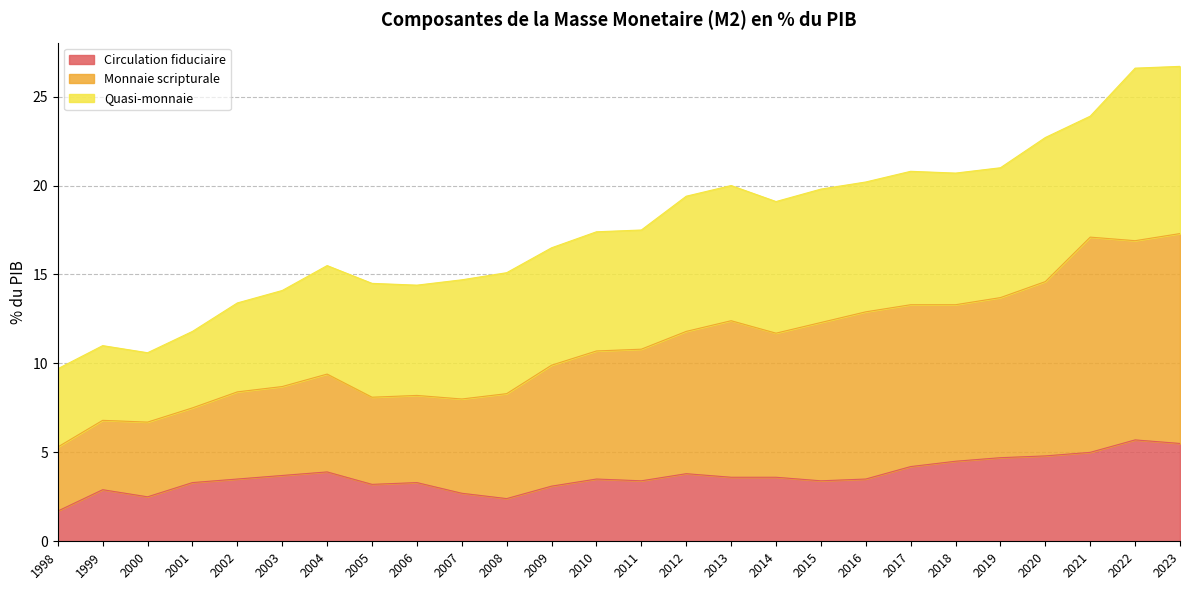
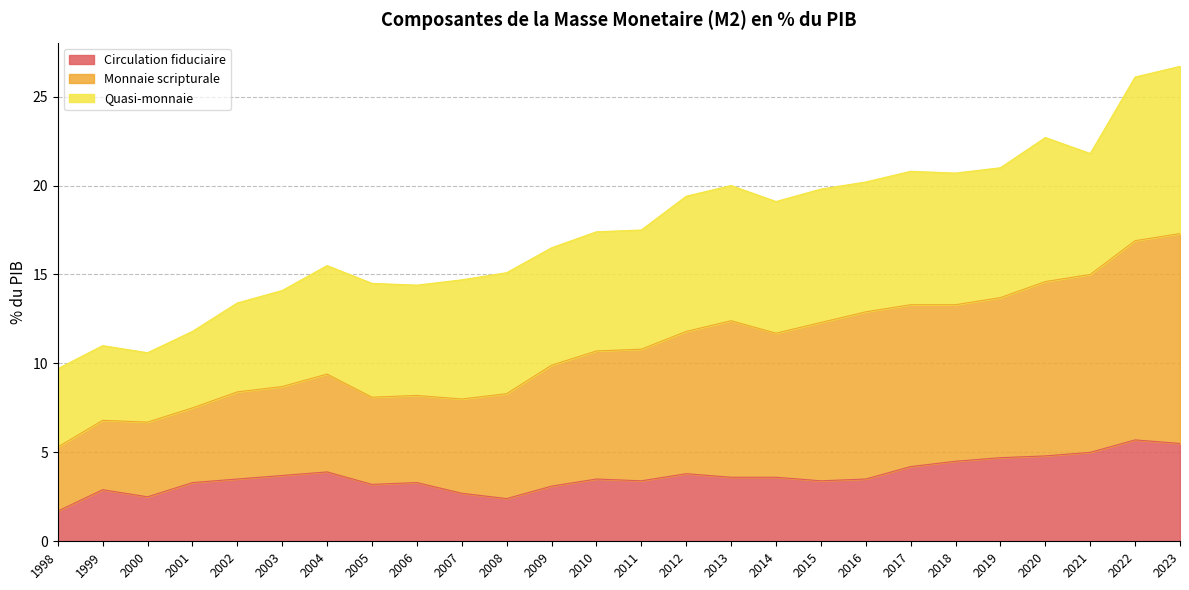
Monnaie scripturale, 2021: 12.1 -> 10.0
Quasi-monnaie, 2022: 9.7 -> 9.2
